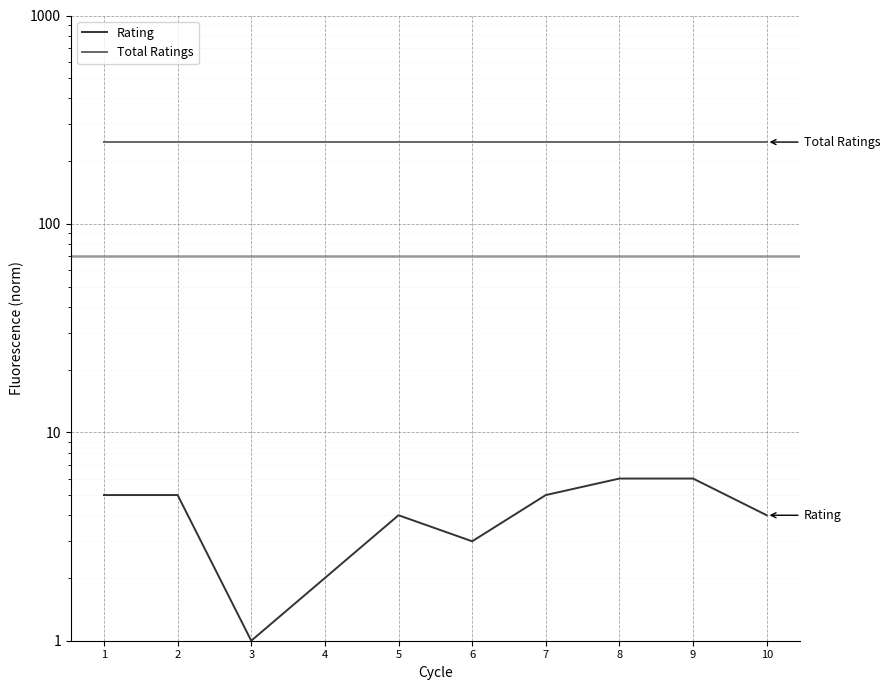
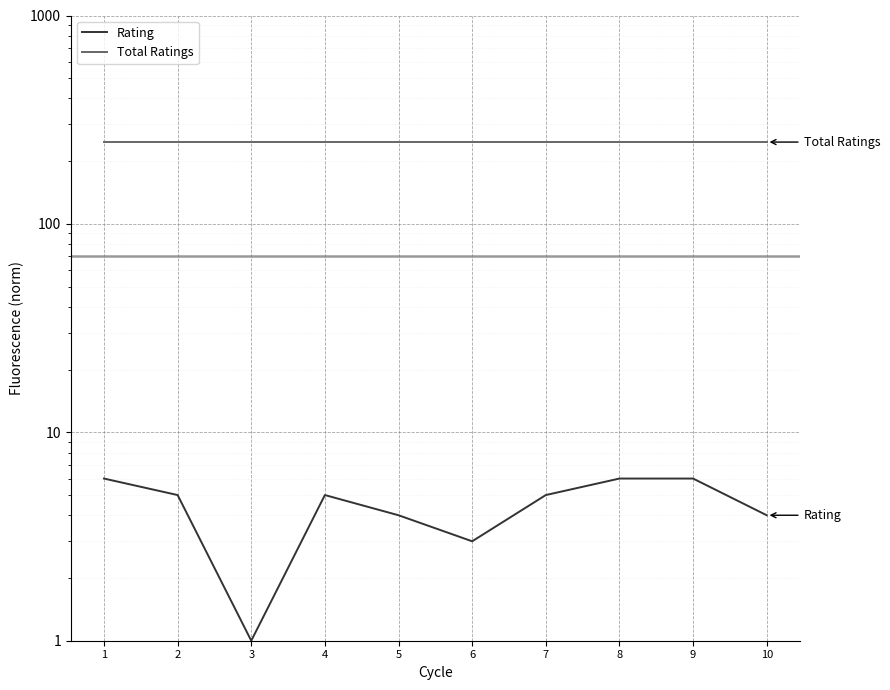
Rating, 1: 5 -> 6
Rating, 4: 2 -> 5
